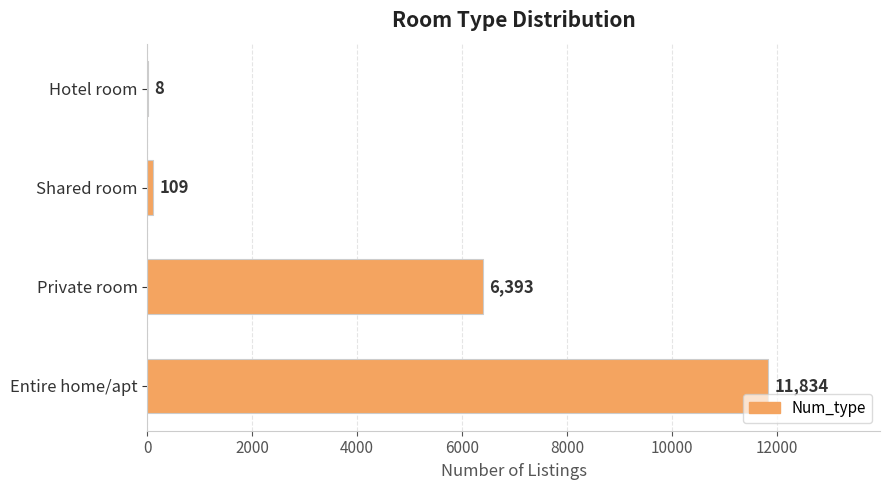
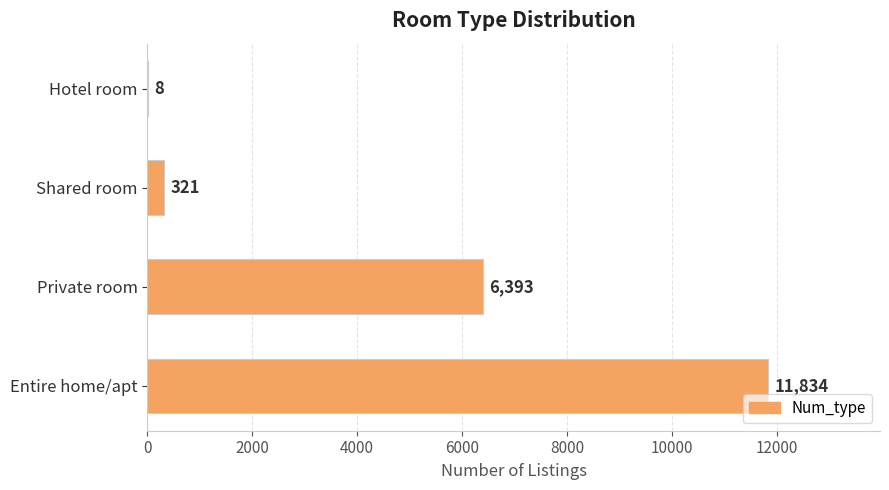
Shared room: 109 -> 321
